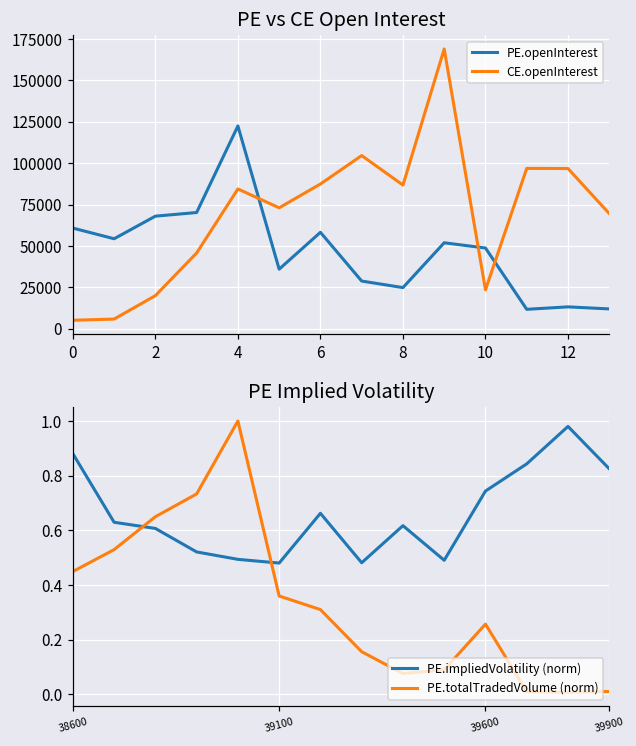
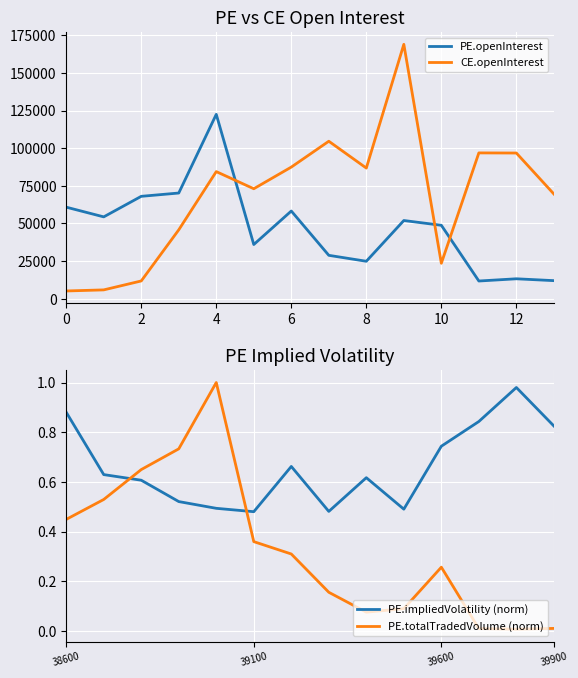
PE vs CE Open Interest, CE.openInterest, 2: 20000 -> 12000
